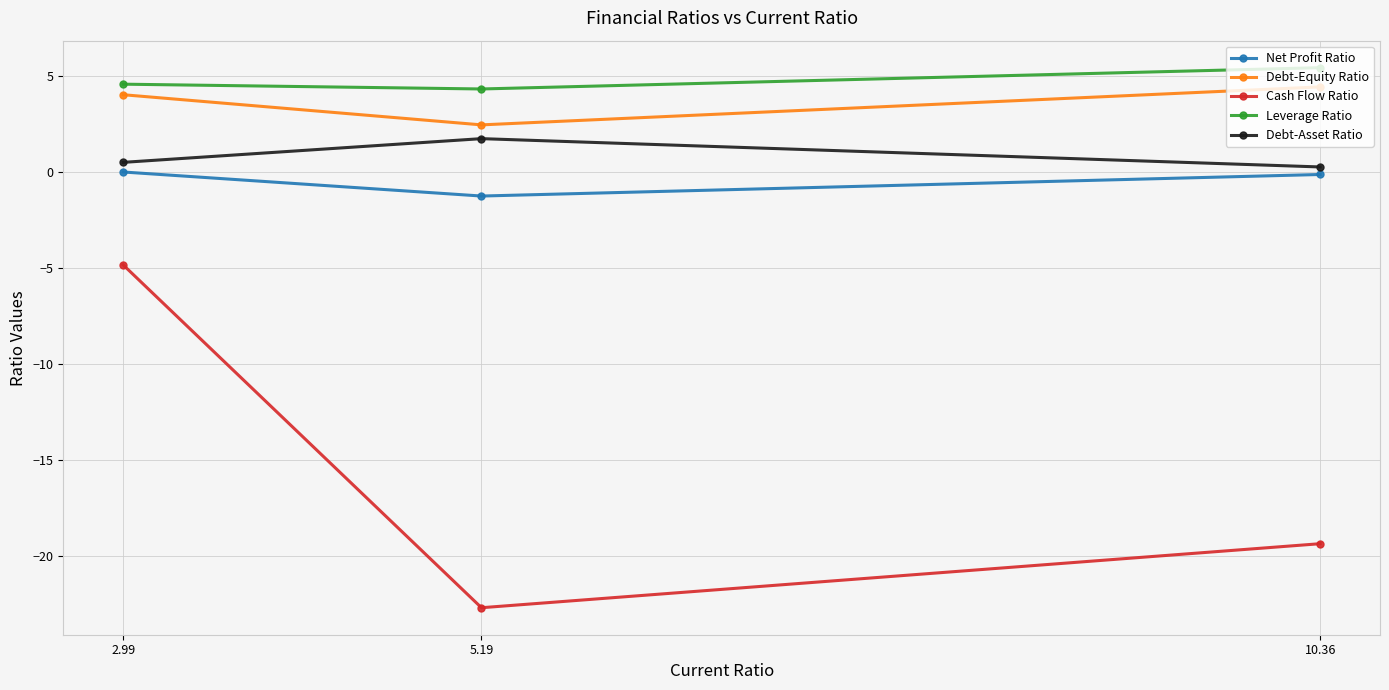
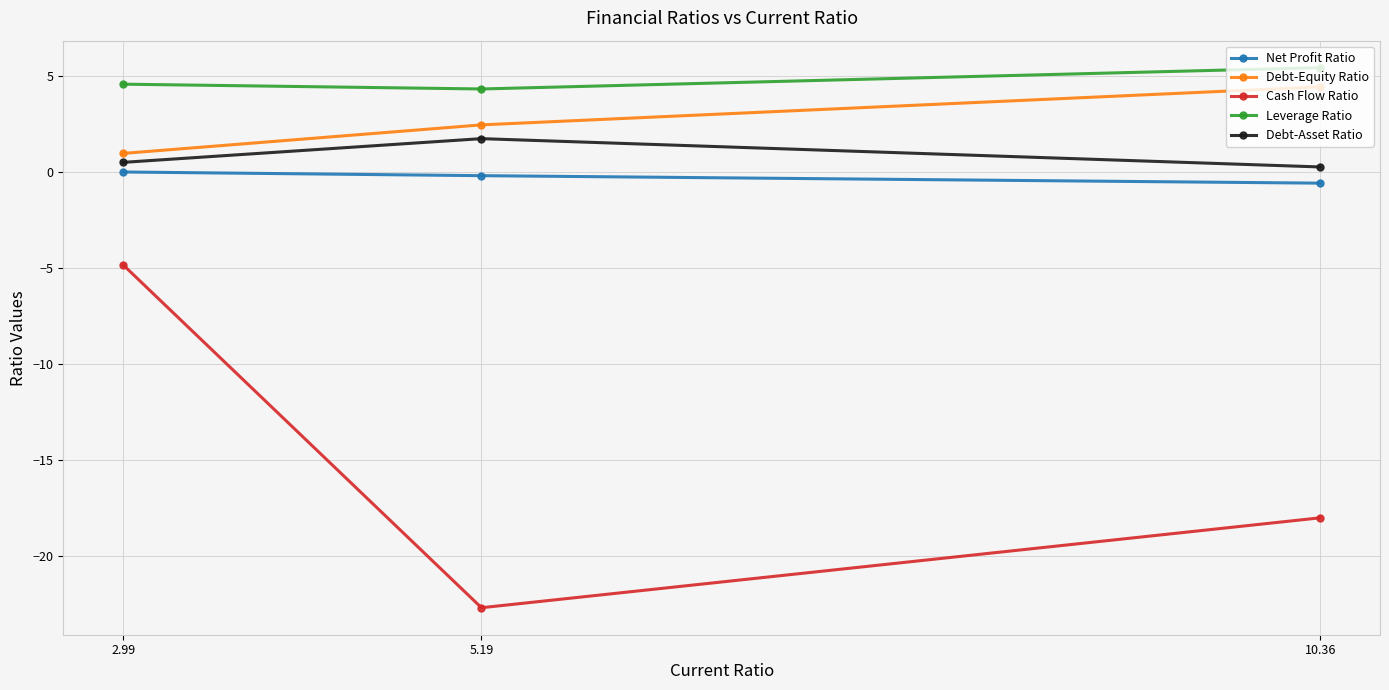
Debt-Equity Ratio, 2.99: 4.0 -> 1.0
Net Profit Ratio, 5.19: -1.3 -> -0.2
Net Profit Ratio, 10.36: -0.1 -> -0.6
Cash Flow Ratio, 10.36: -19.3 -> -18.0
